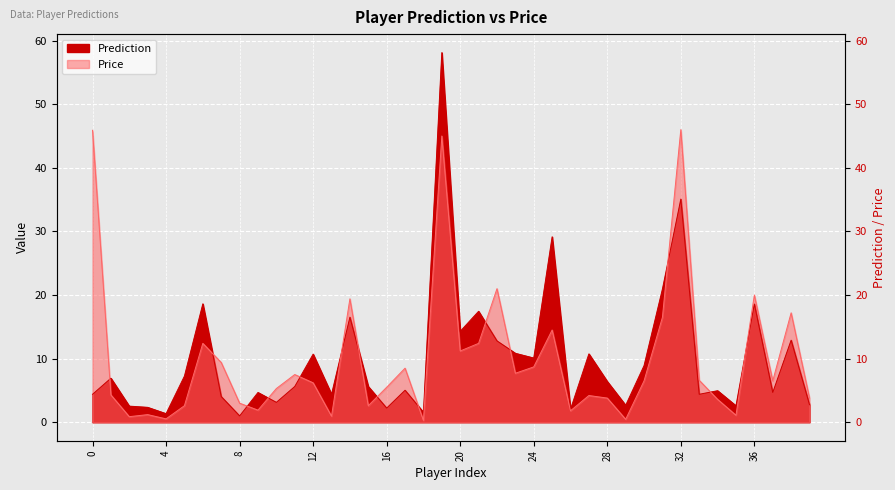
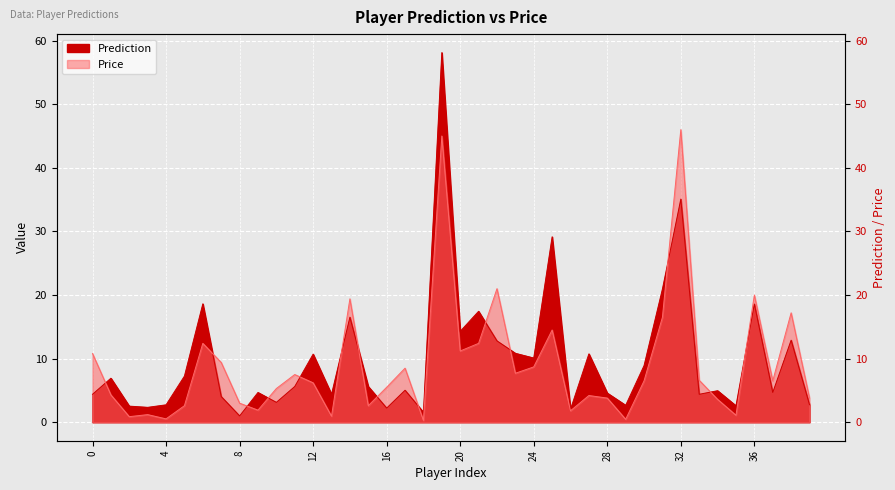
Price, 0: 46 -> 11
Prediction, 4: 1 -> 3
Prediction, 28: 6 -> 5
